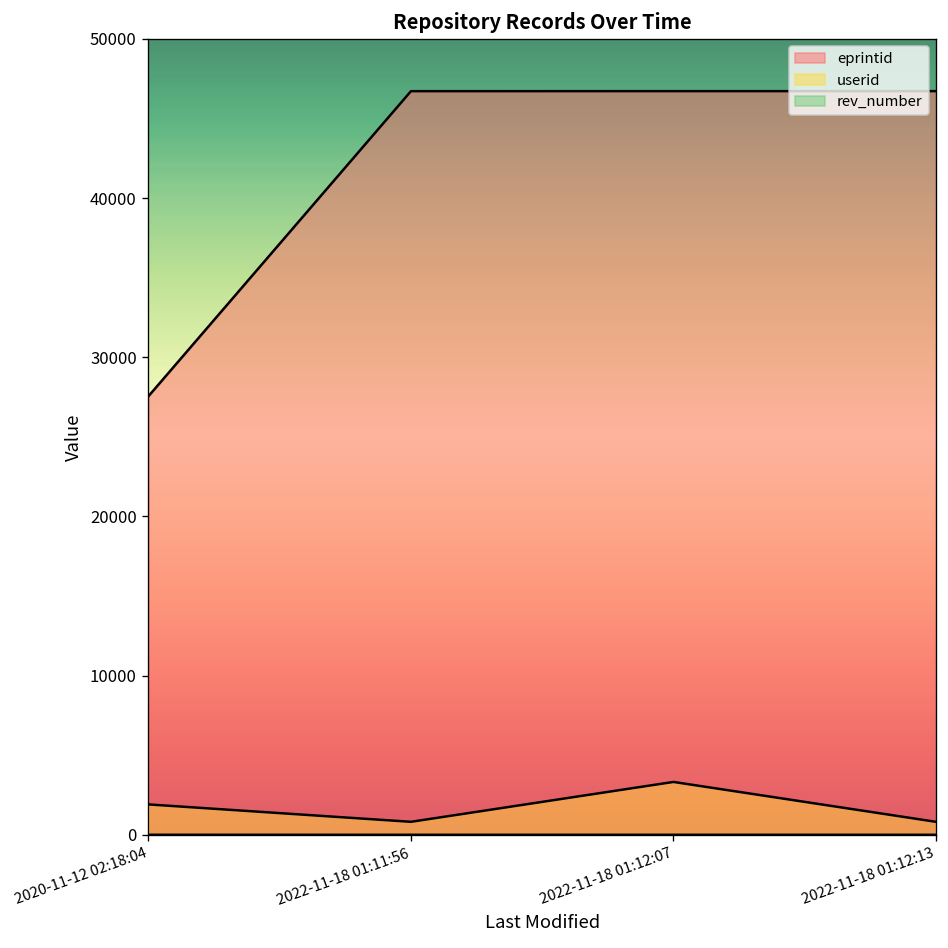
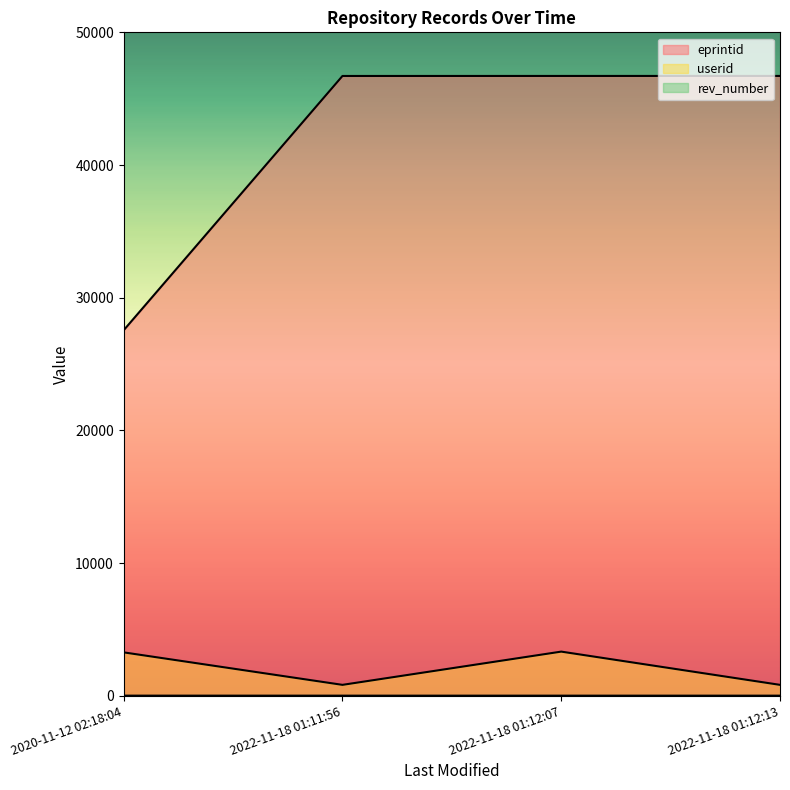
userid, 2020-11-12 02:18:04: 1900 -> 3300
